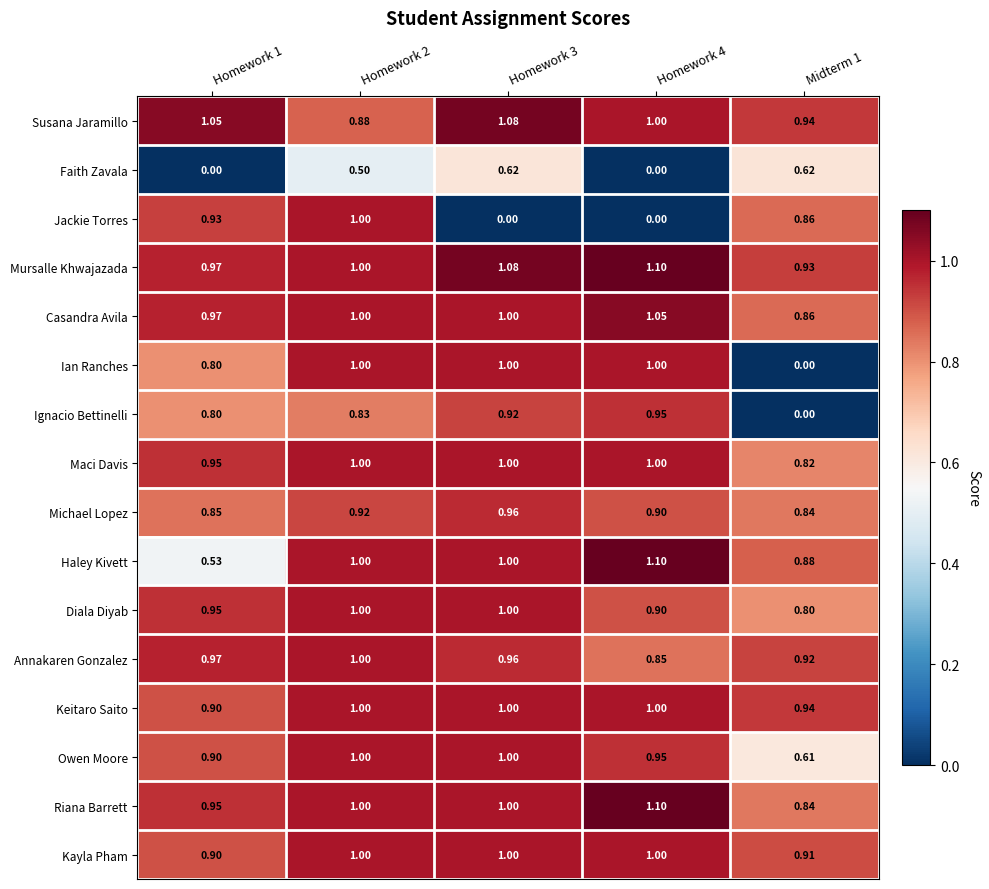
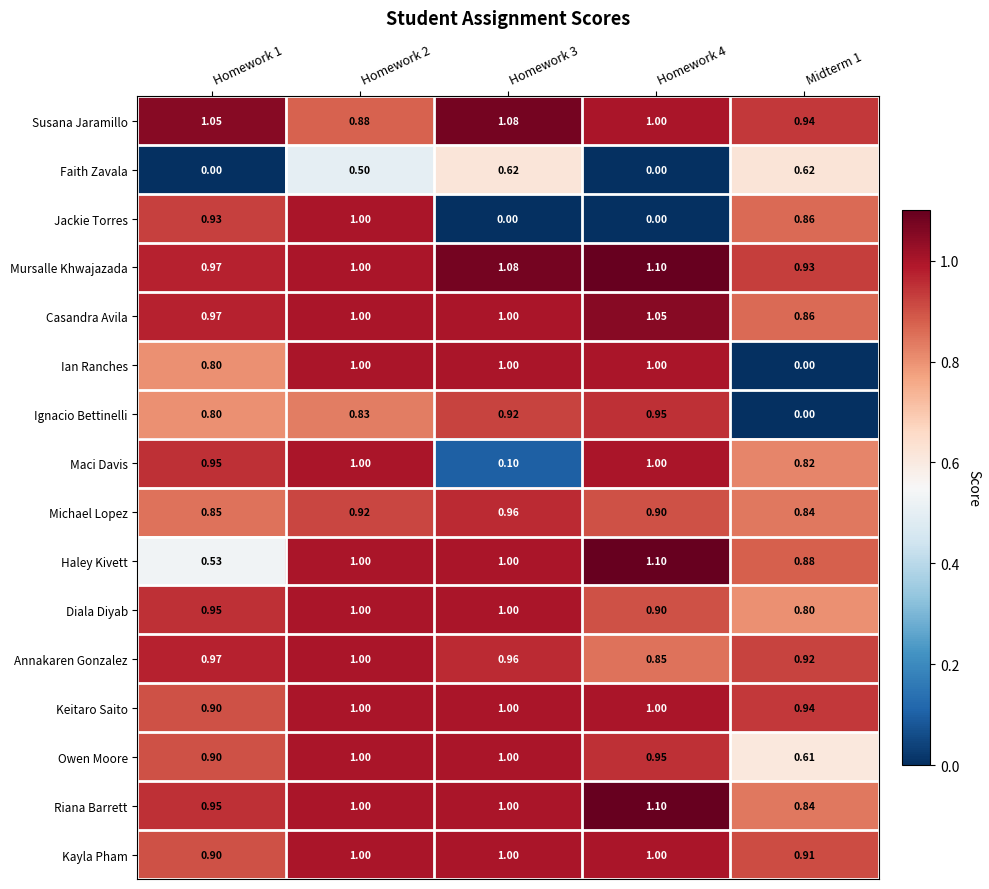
Maci Davis, Homework 3: 1.00 -> 0.10
